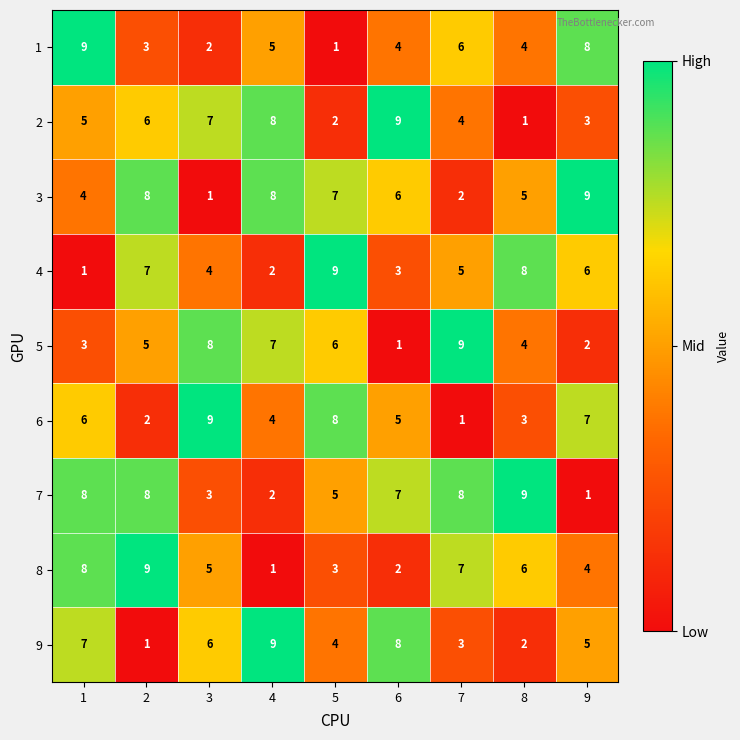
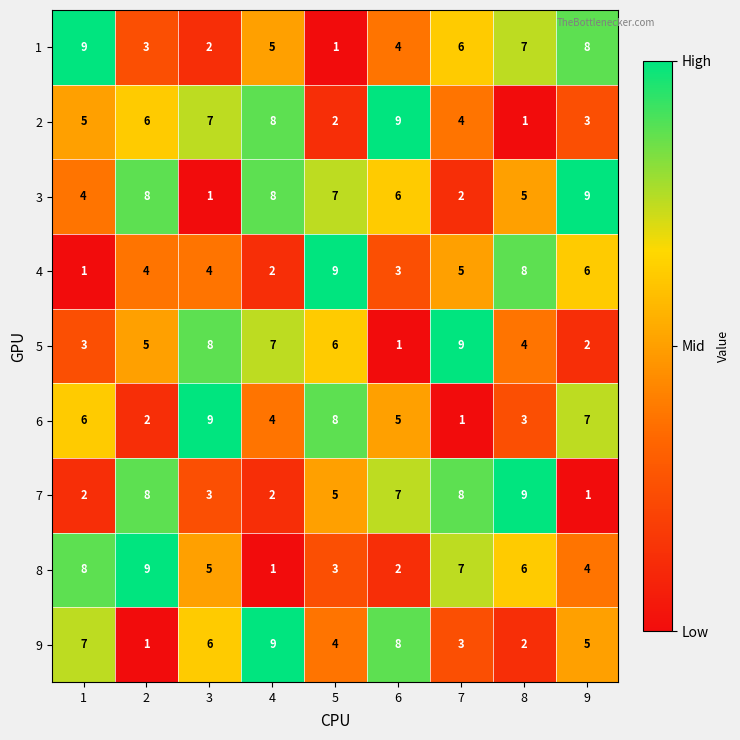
1, 8: 4 -> 7
4, 2: 7 -> 4
7, 1: 8 -> 2
